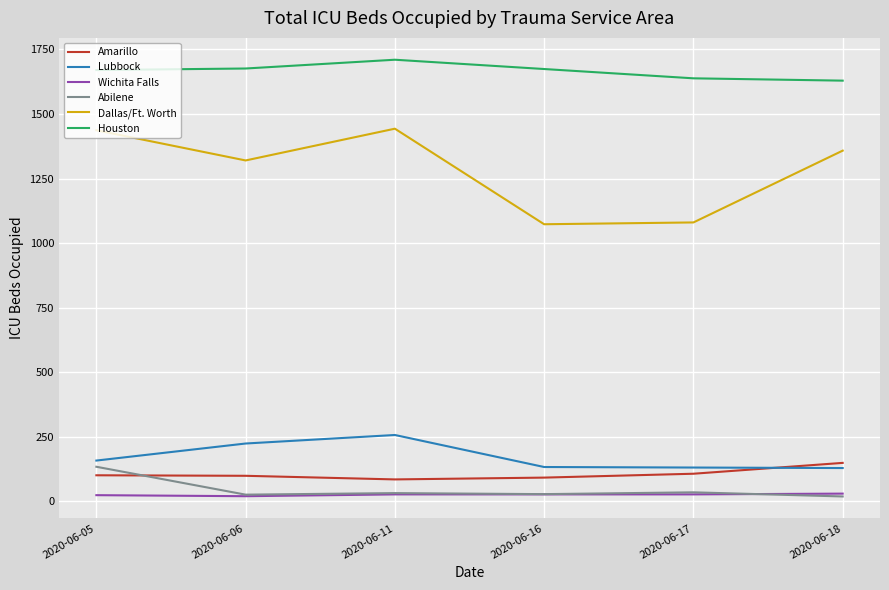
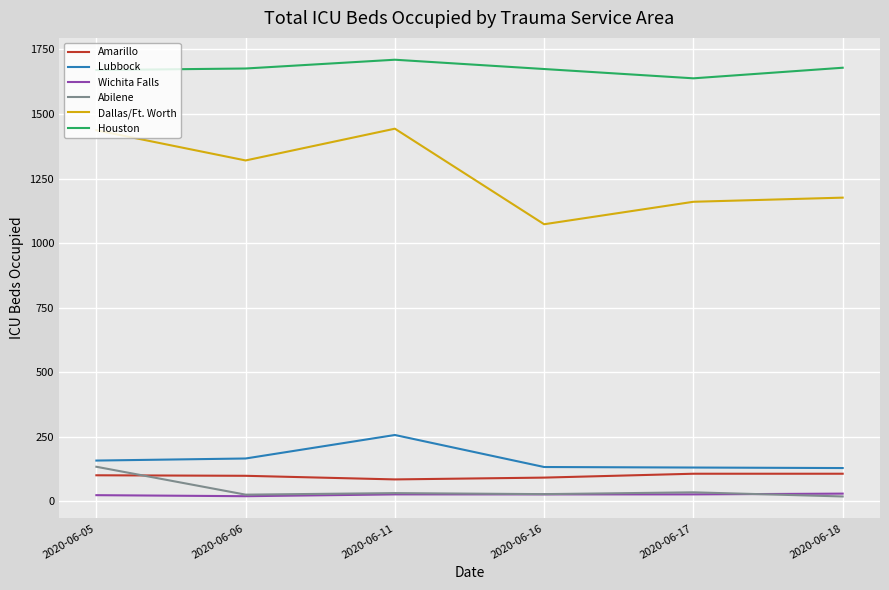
Lubbock, 2020-06-06: 220 -> 170
Dallas/Ft. Worth, 2020-06-17: 1080 -> 1160
Amarillo, 2020-06-18: 150 -> 110
Dallas/Ft. Worth, 2020-06-18: 1360 -> 1180
Houston, 2020-06-18: 1630 -> 1680
